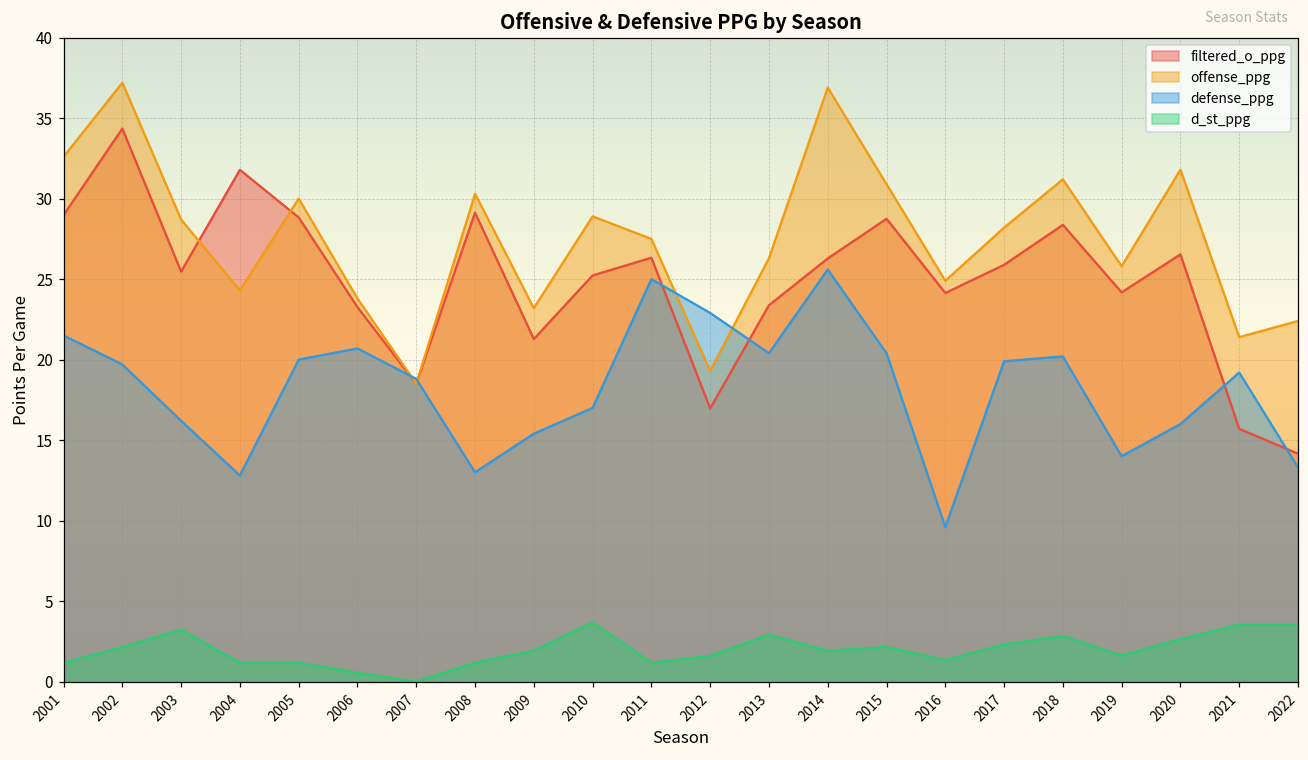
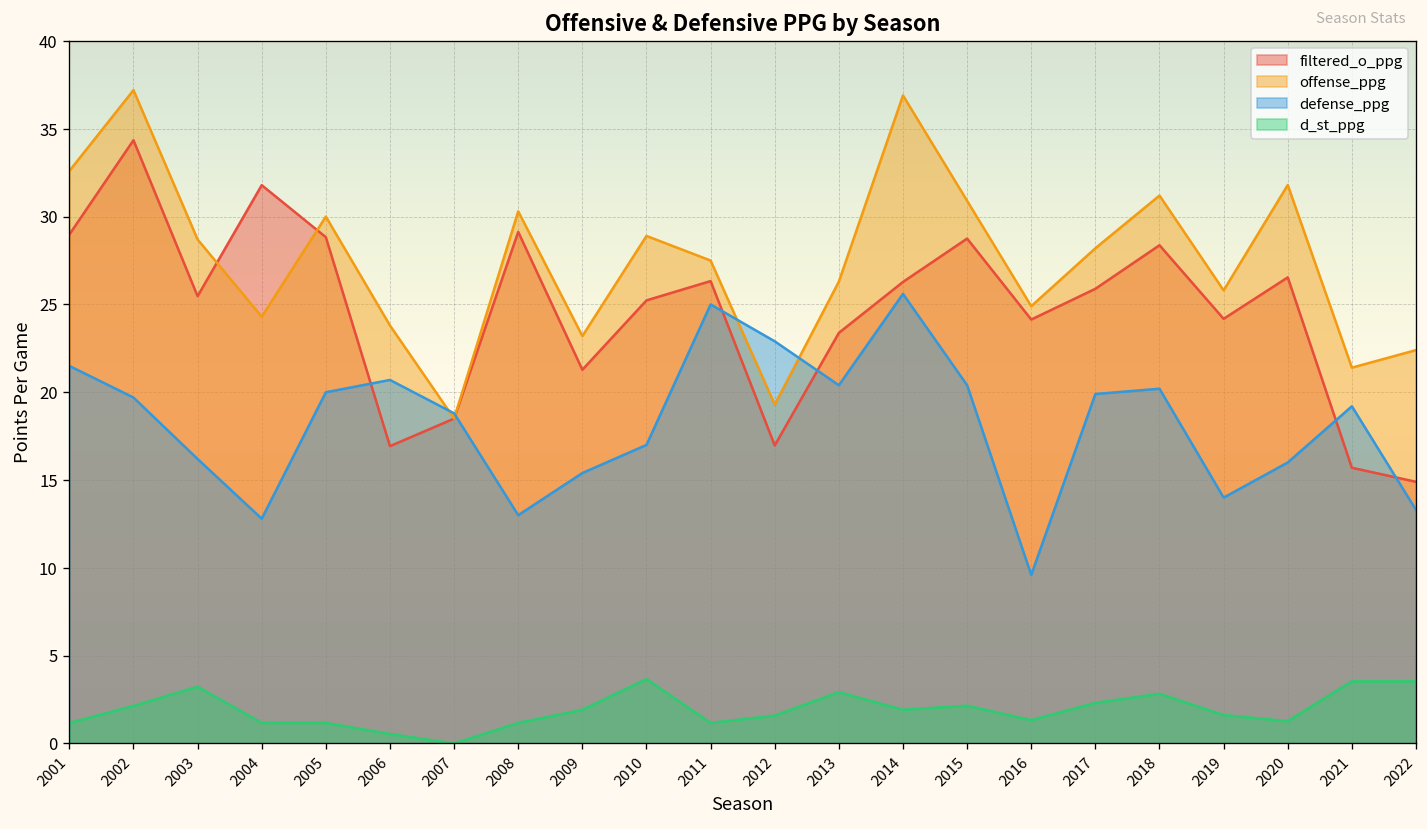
filtered_o_ppg, 2006: 23.3 -> 16.9
d_st_ppg, 2020: 2.6 -> 1.3
filtered_o_ppg, 2022: 14.2 -> 14.9
